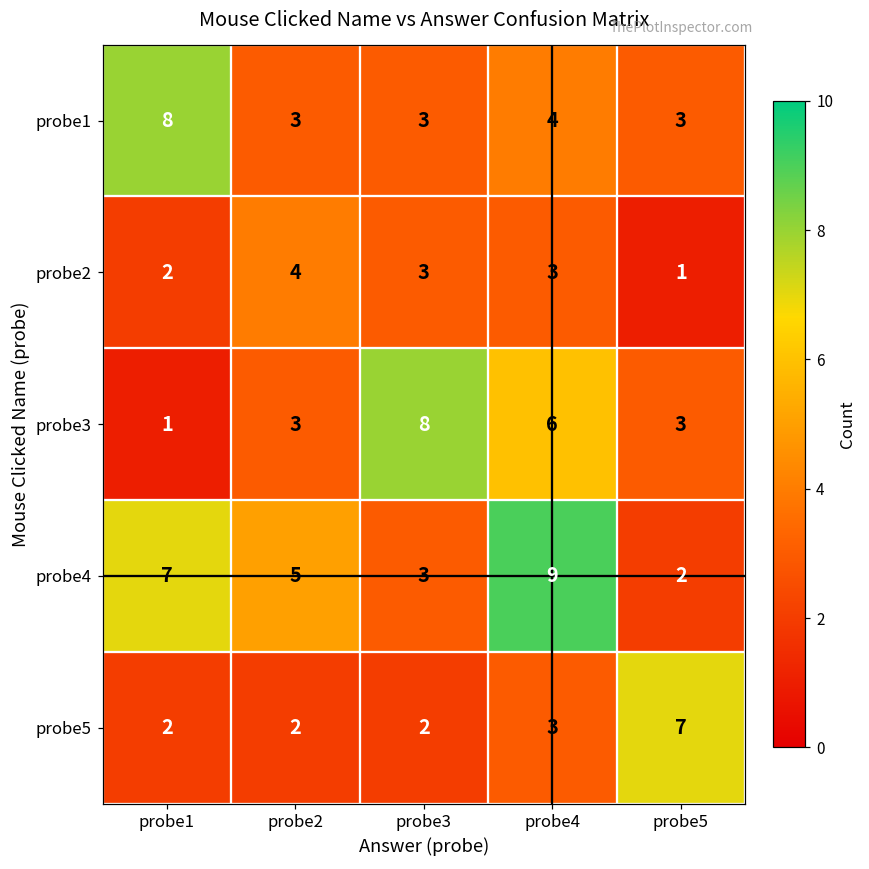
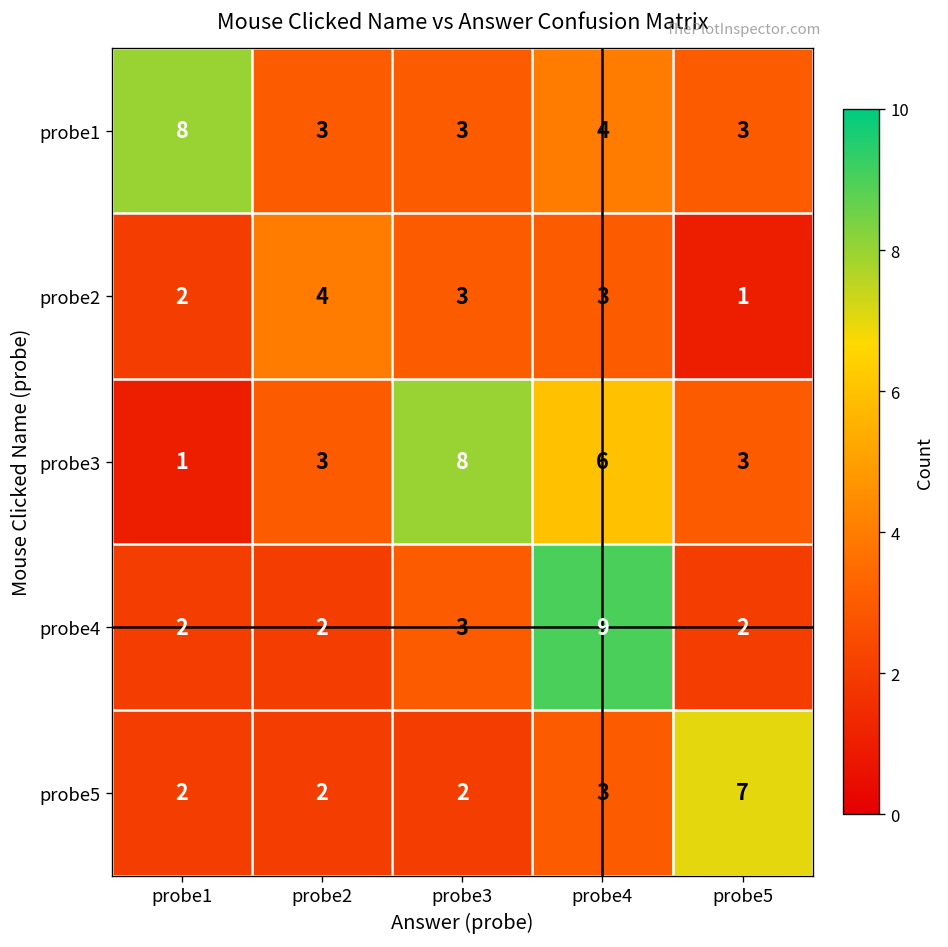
probe4, probe1: 7 -> 2
probe4, probe2: 5 -> 2
